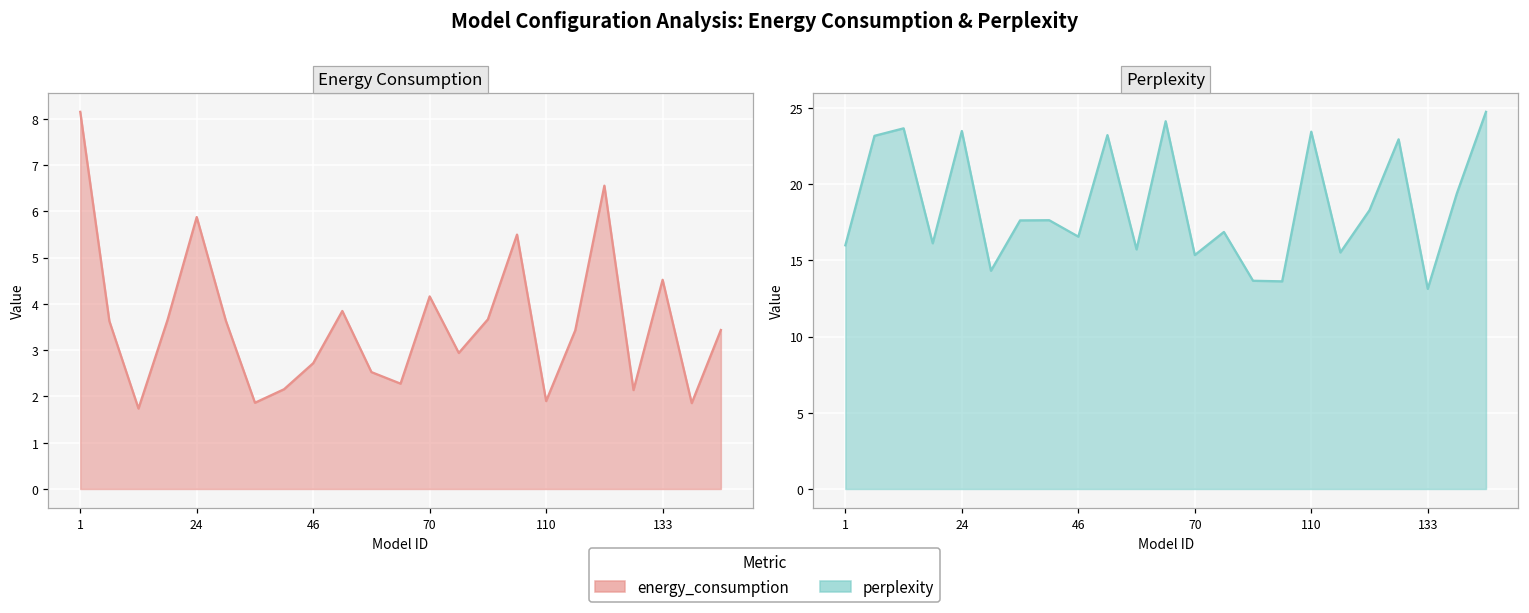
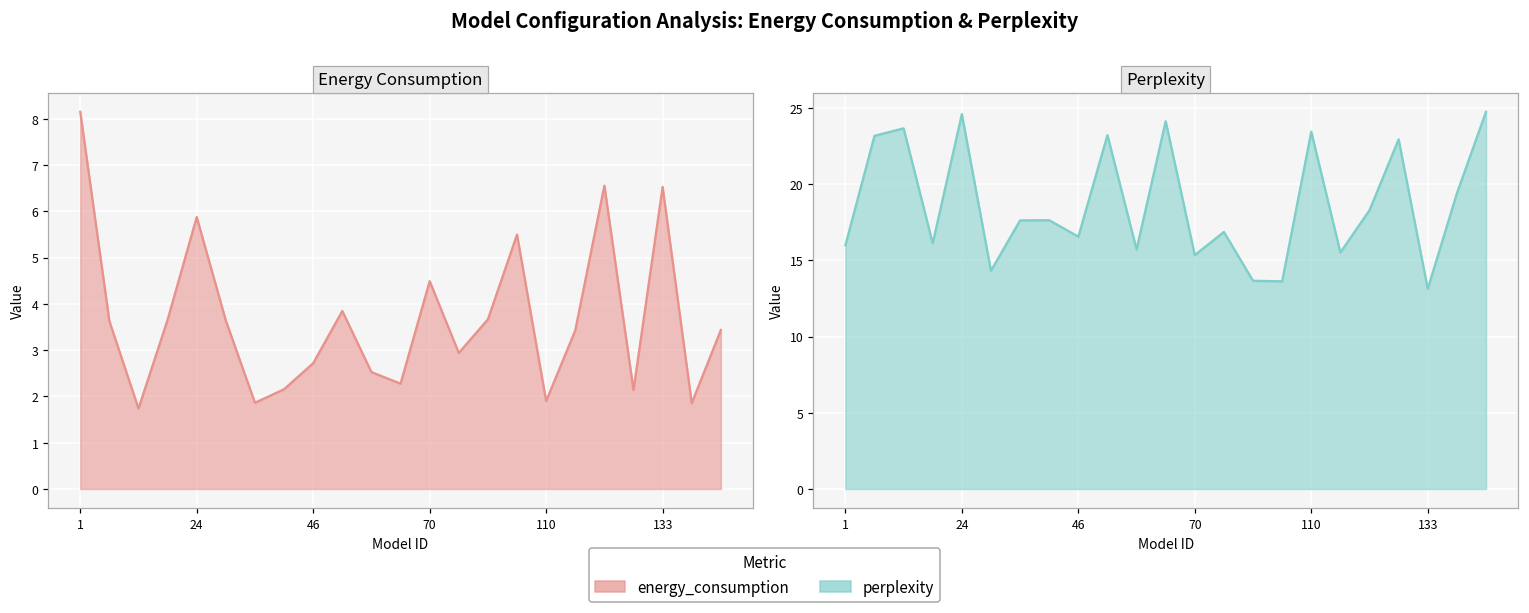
Energy Consumption, 70: 4.2 -> 4.5
Energy Consumption, 133: 4.5 -> 6.5
Perplexity, 24: 23.5 -> 24.6
